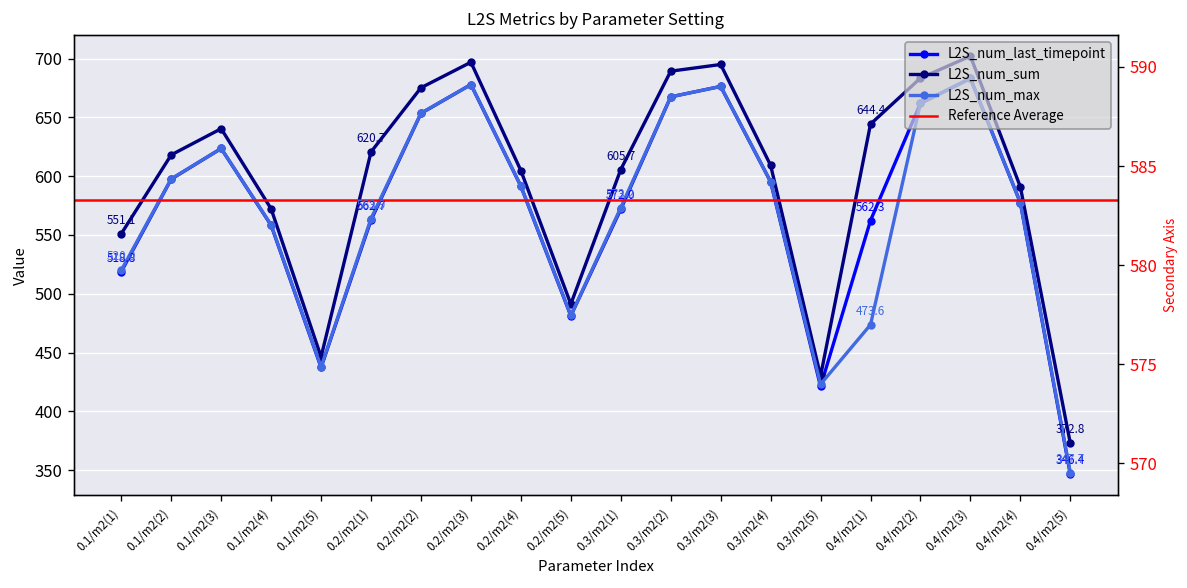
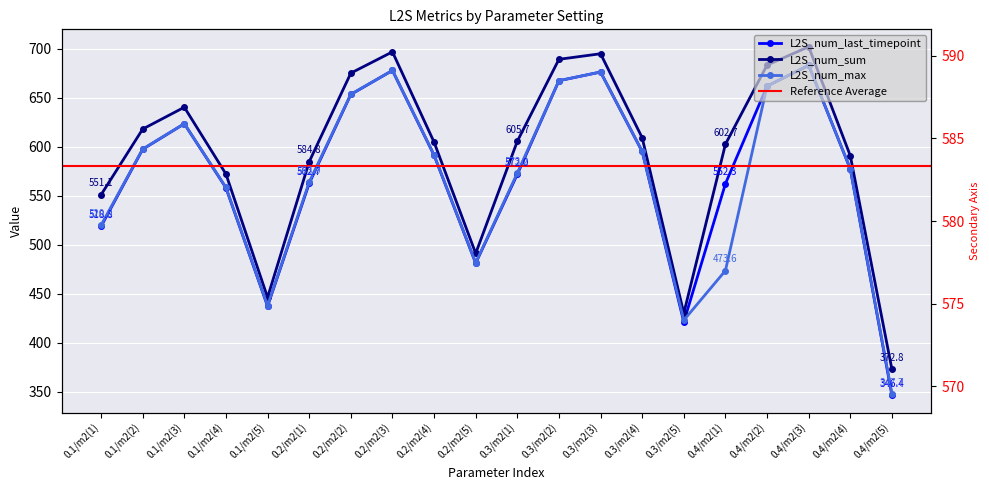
L2S_num_sum, 0.2/m2(1): 620.7 -> 584.8
L2S_num_sum, 0.4/m2(1): 644.4 -> 602.7
